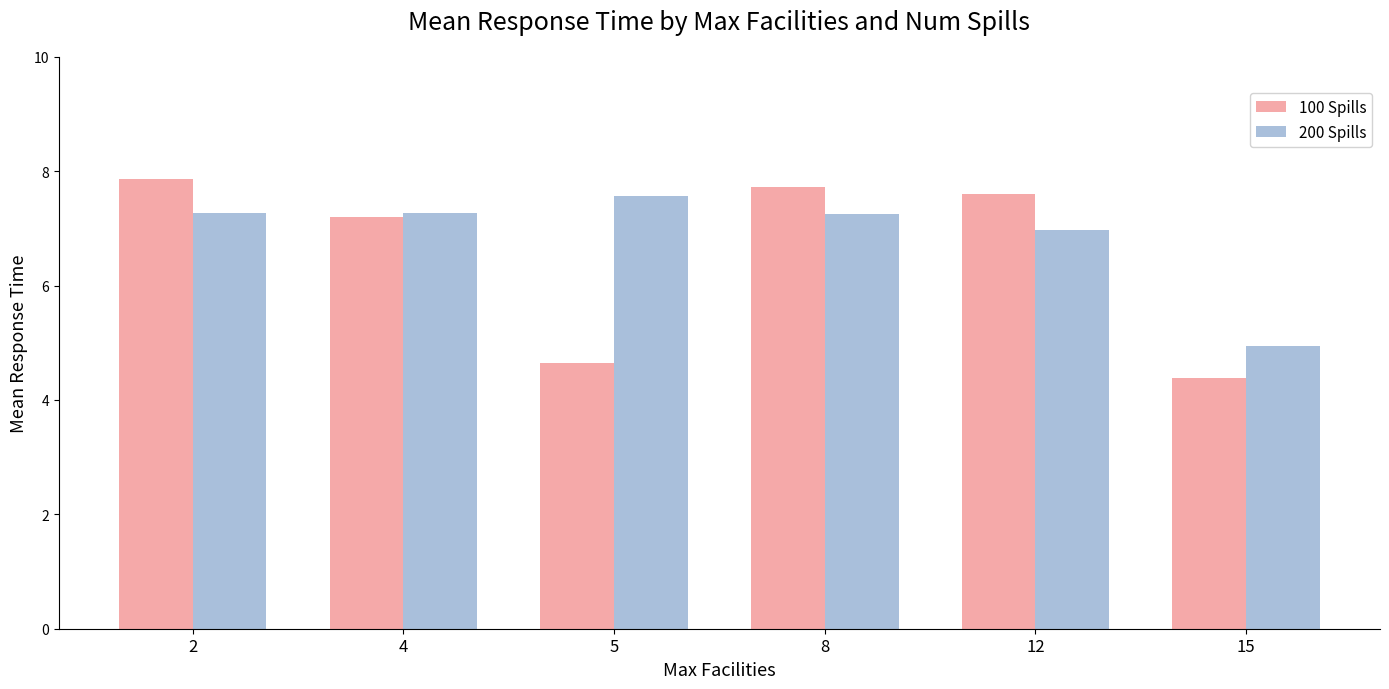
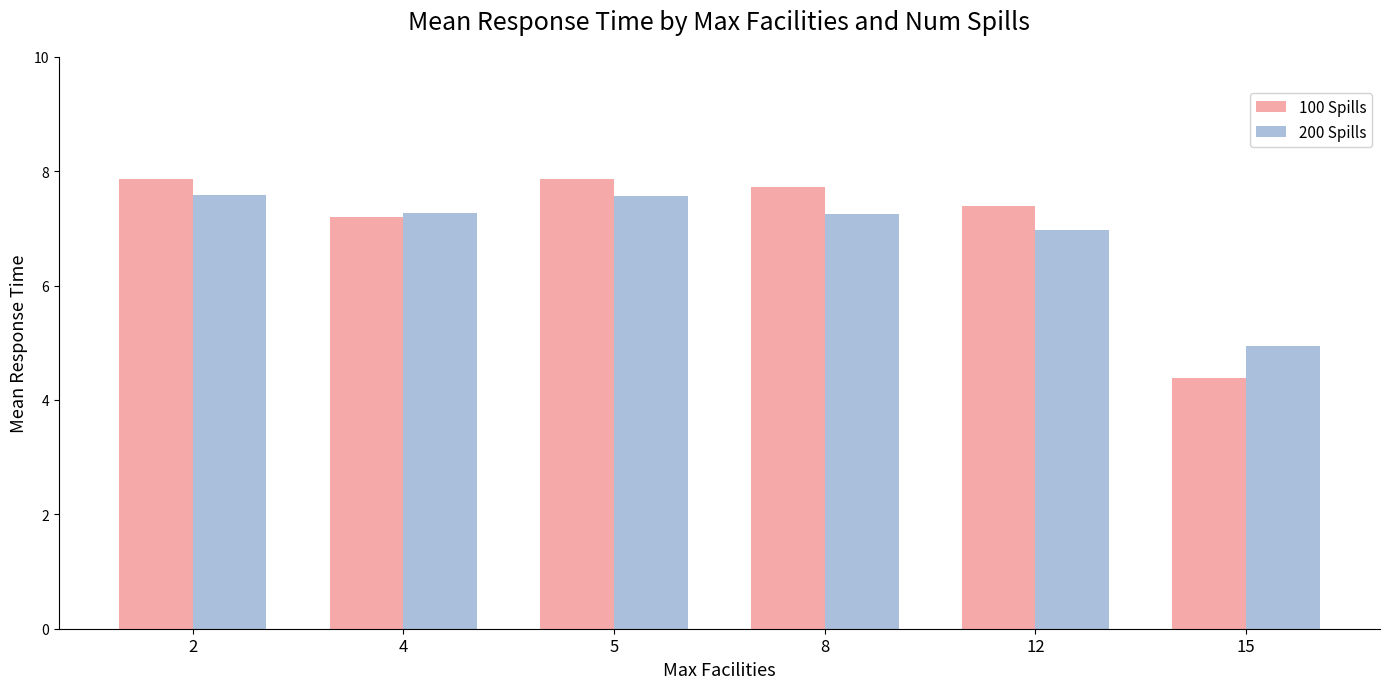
200 Spills, 2: 7.3 -> 7.6
100 Spills, 5: 4.6 -> 7.9
100 Spills, 12: 7.6 -> 7.4
